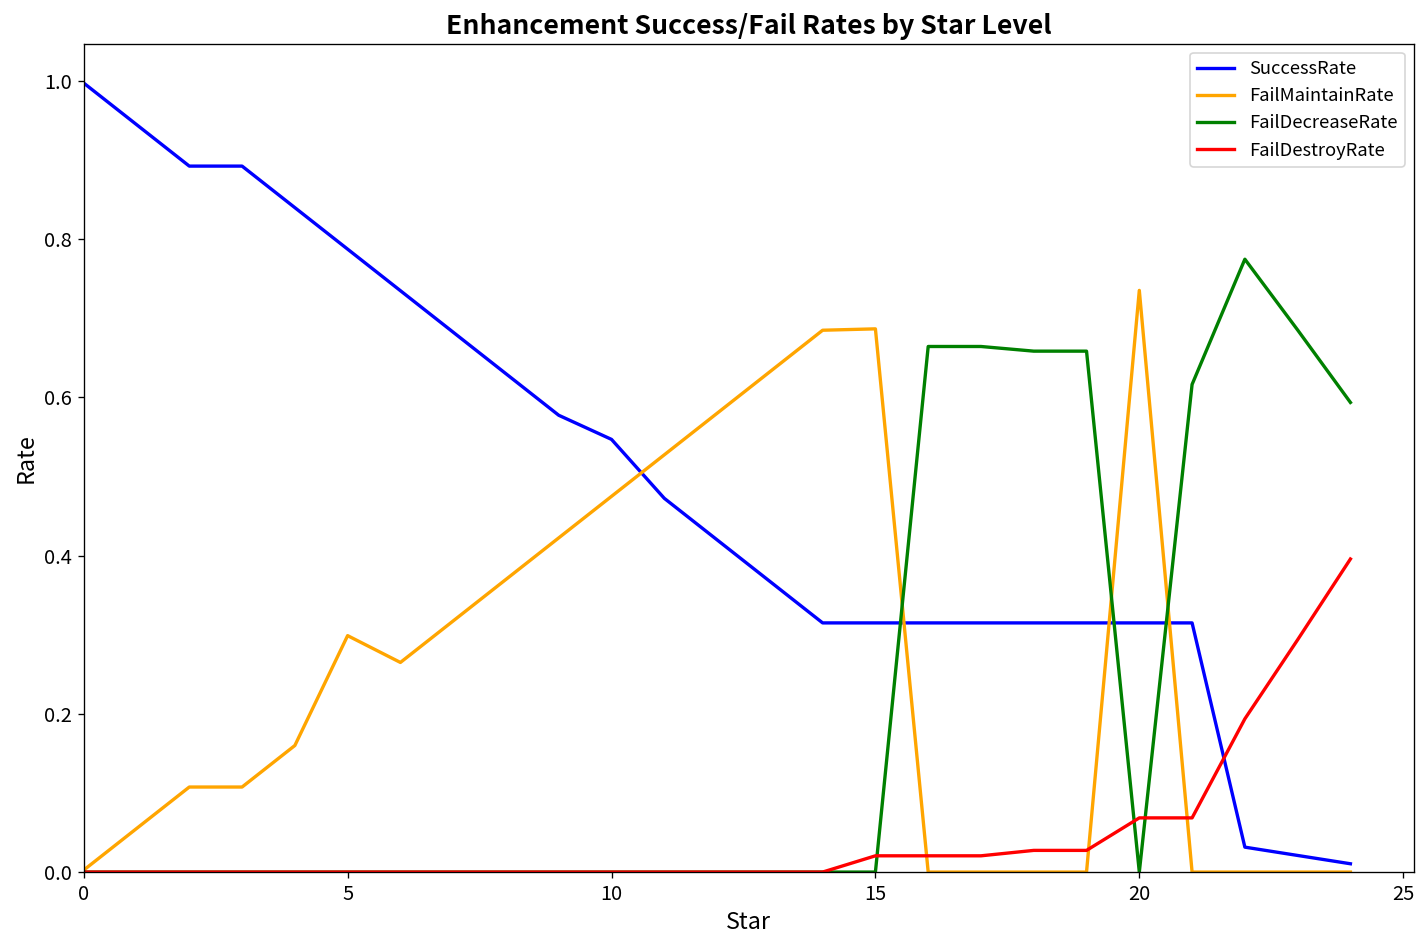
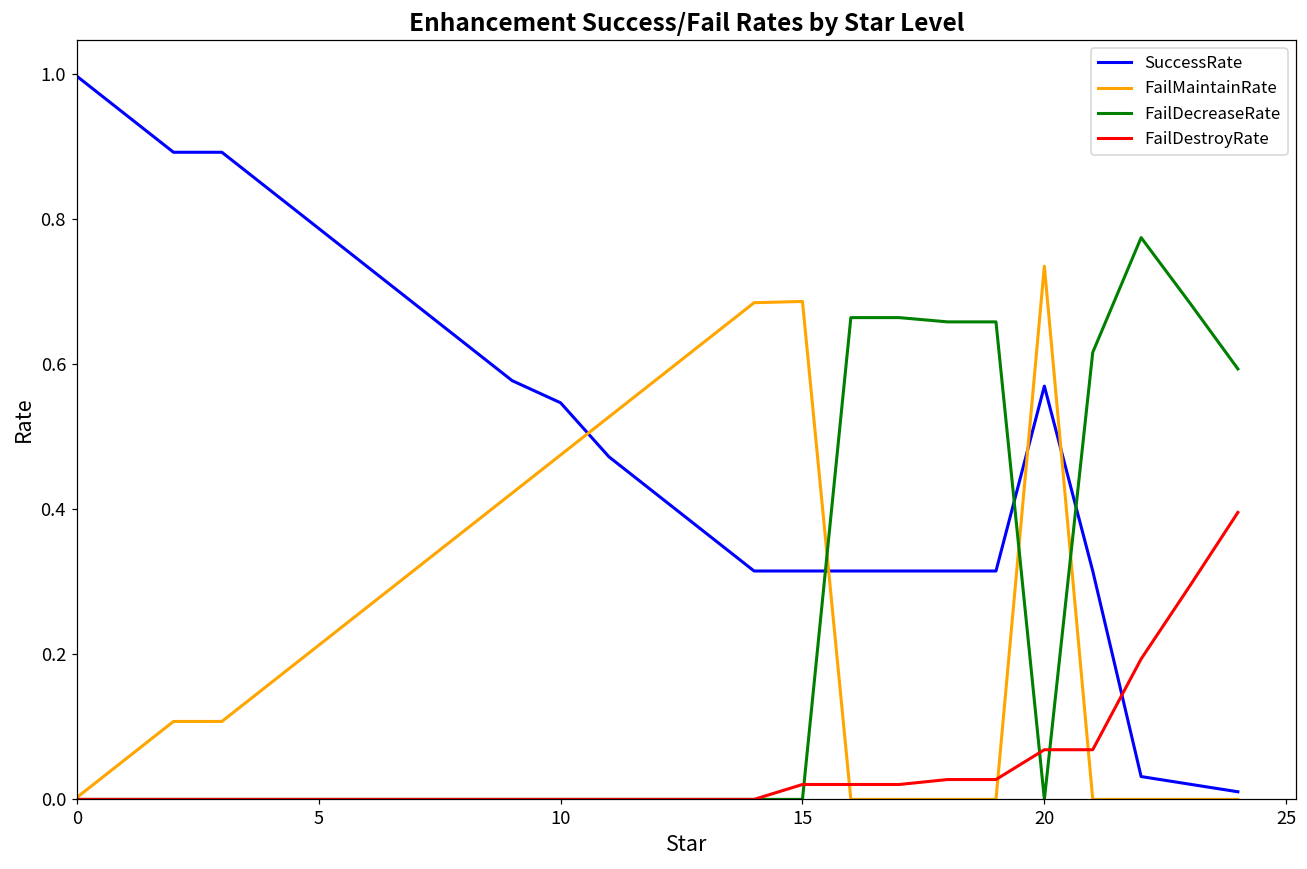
FailMaintainRate, 5: 0.30 -> 0.21
SuccessRate, 20: 0.32 -> 0.57
